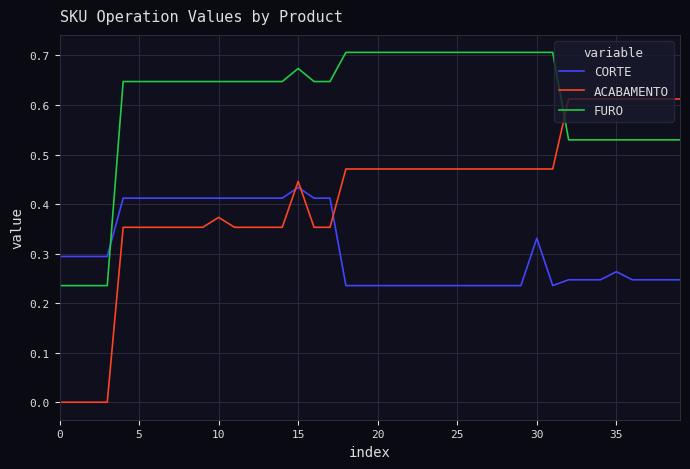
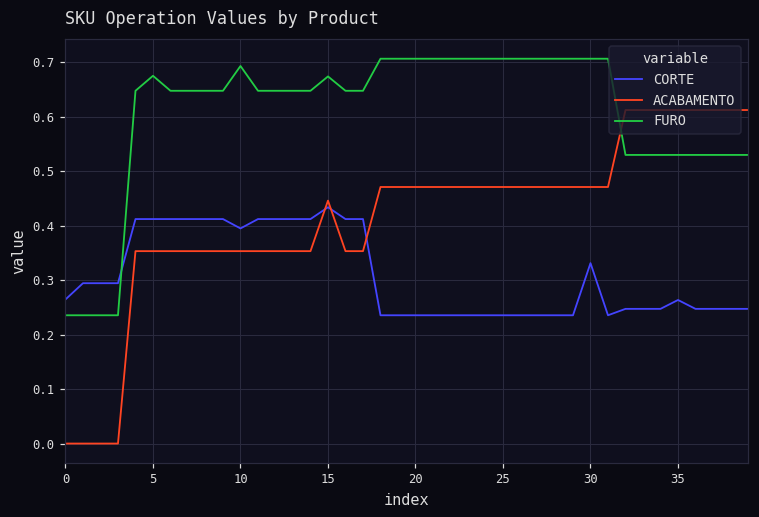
CORTE, 0: 0.29 -> 0.26
FURO, 5: 0.65 -> 0.67
CORTE, 10: 0.41 -> 0.39
ACABAMENTO, 10: 0.37 -> 0.35
FURO, 10: 0.65 -> 0.69
